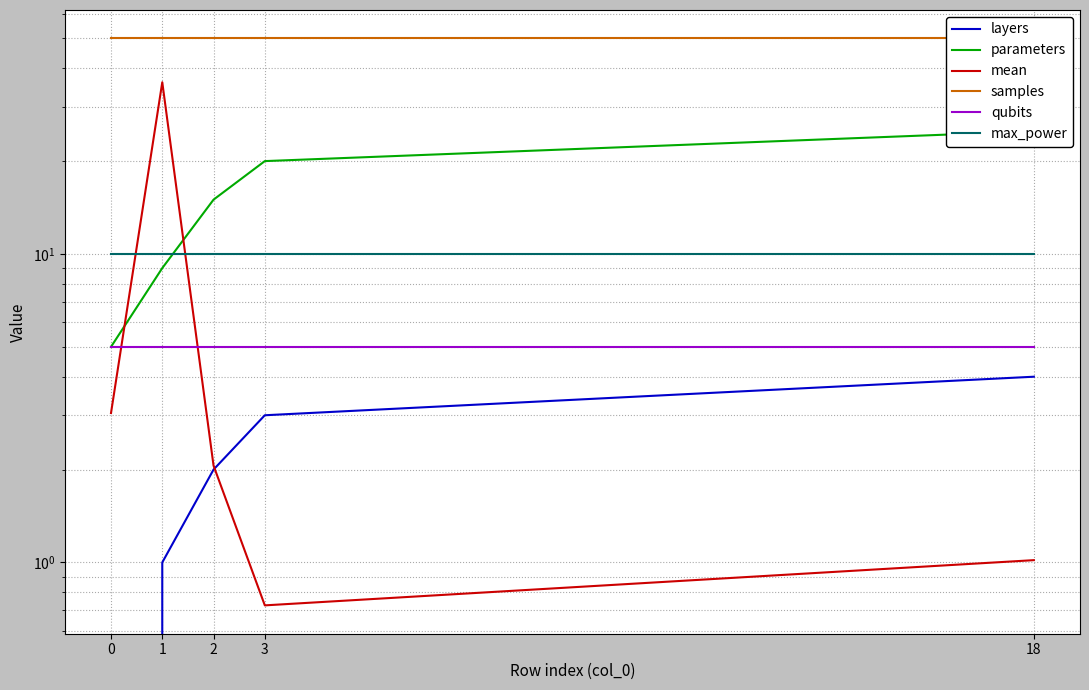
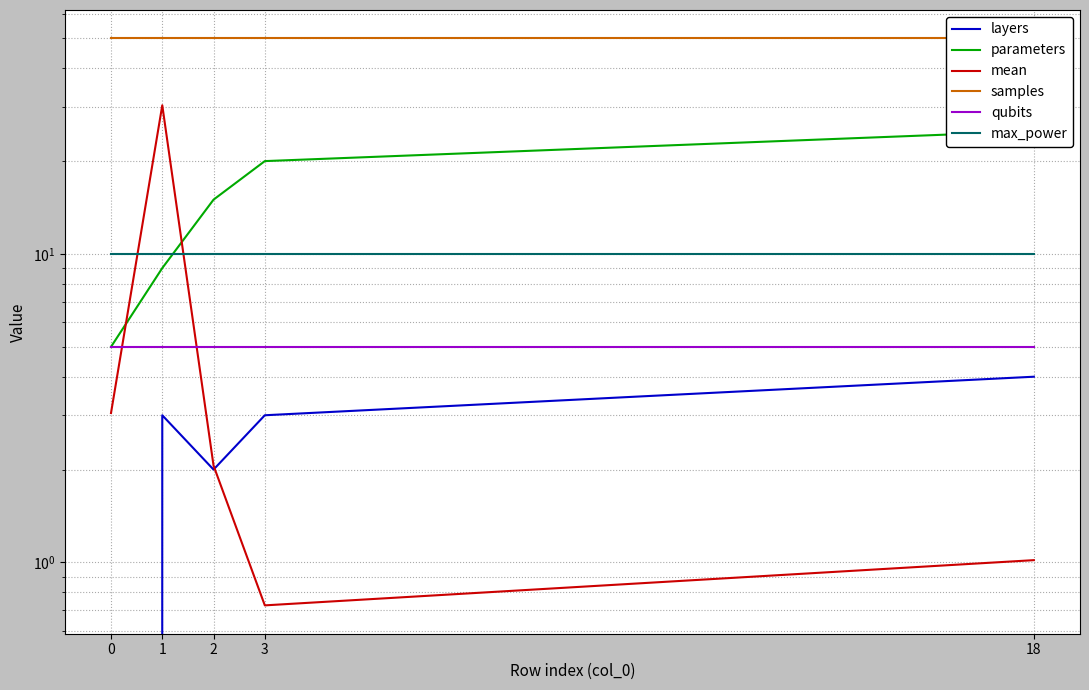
layers, 1: 1 -> 3
mean, 1: 36 -> 30
